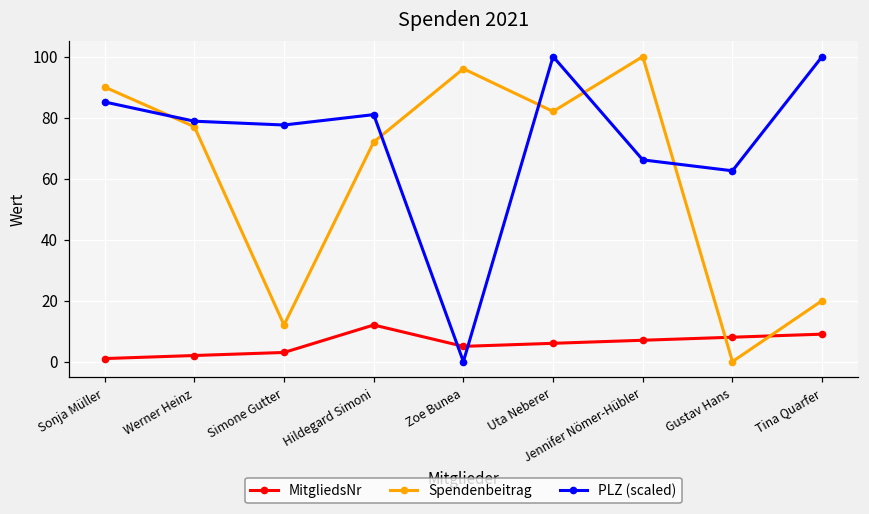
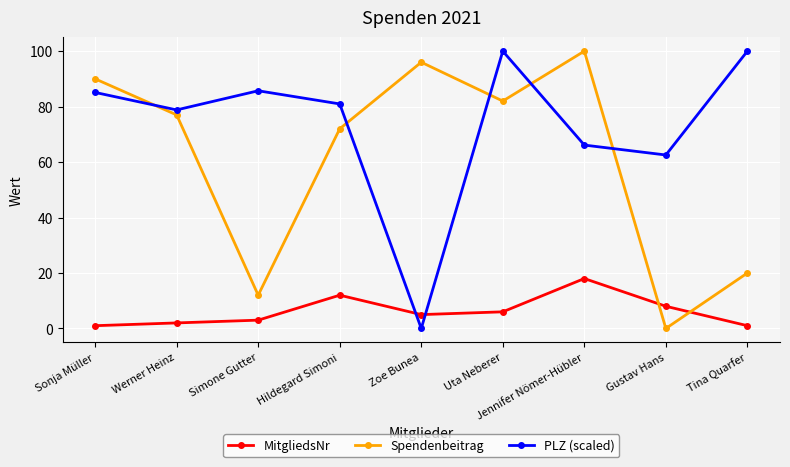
PLZ (scaled), Simone Gutter: 78 -> 86
MitgliedsNr, Jennifer Nömer-Hübler: 7 -> 18
MitgliedsNr, Tina Quarfer: 9 -> 1
